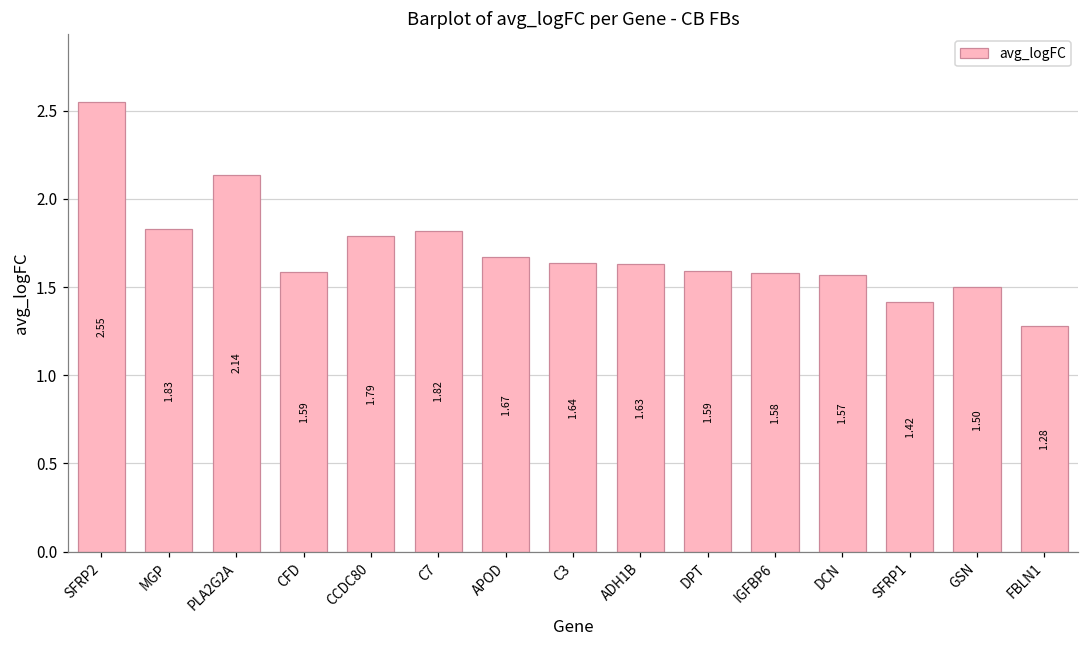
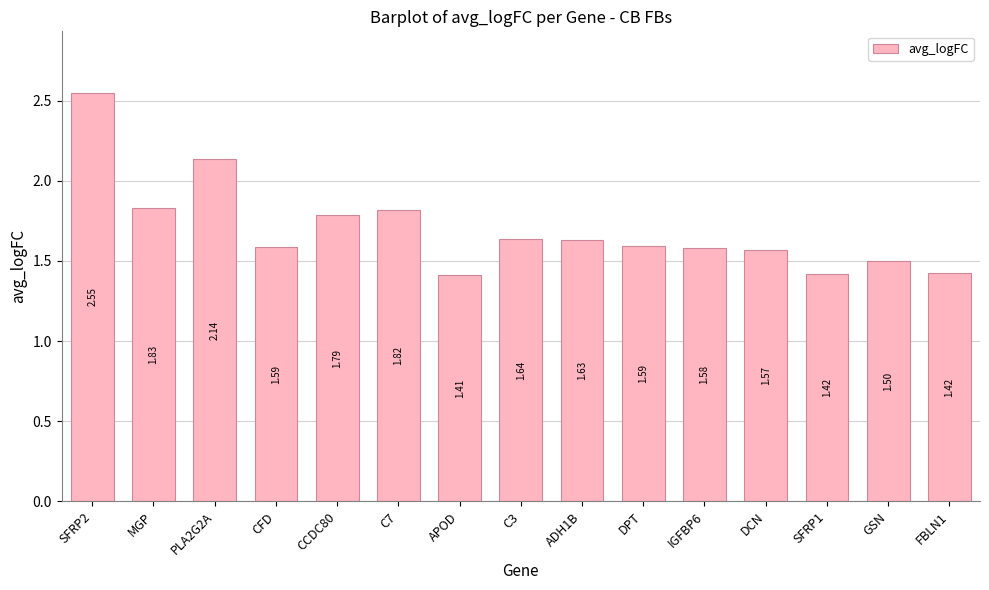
APOD: 1.67 -> 1.41
FBLN1: 1.28 -> 1.42
